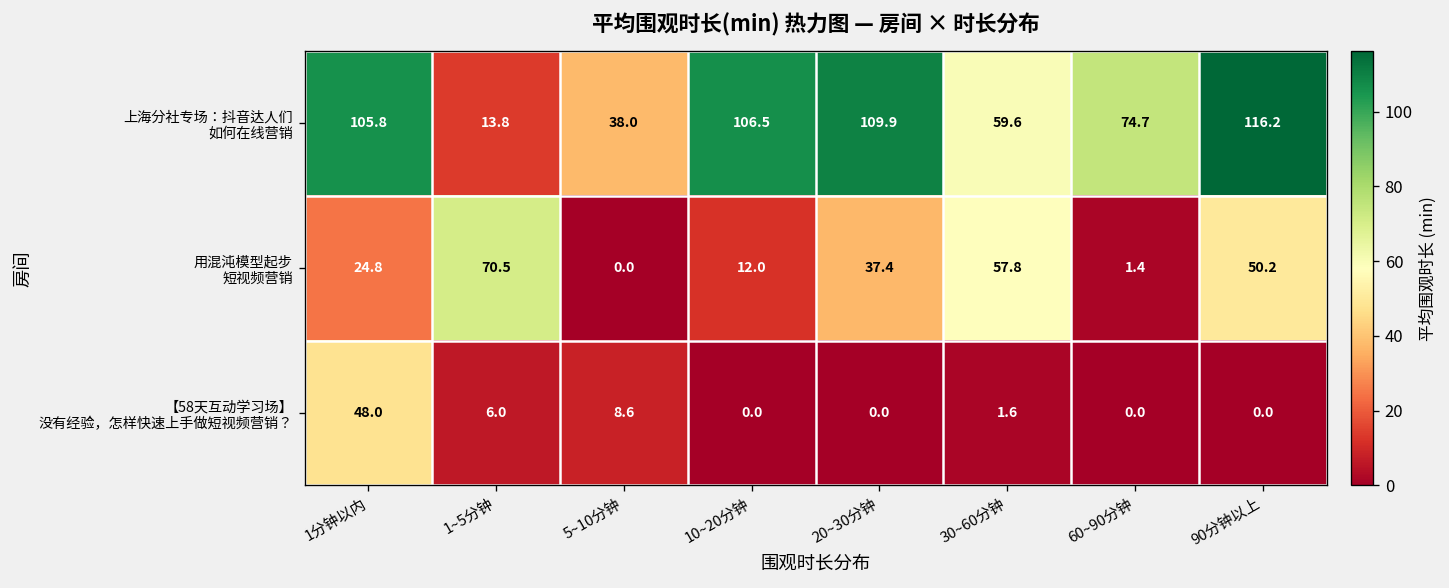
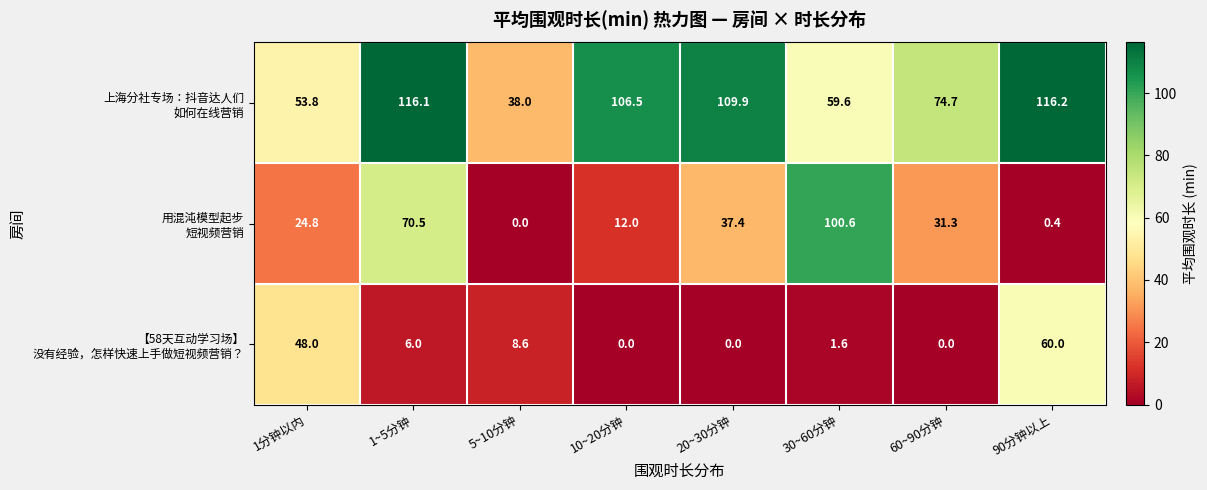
上海分社专场：抖音达人们 如何在线营销, 1分钟以内: 105.8 -> 53.8
上海分社专场：抖音达人们 如何在线营销, 1~5分钟: 13.8 -> 116.1
用混沌模型起步 短视频营销, 30~60分钟: 57.8 -> 100.6
用混沌模型起步 短视频营销, 60~90分钟: 1.4 -> 31.3
用混沌模型起步 短视频营销, 90分钟以上: 50.2 -> 0.4
【58天互动学习场】 没有经验，怎样快速上手做短视频营销？, 90分钟以上: 0.0 -> 60.0
